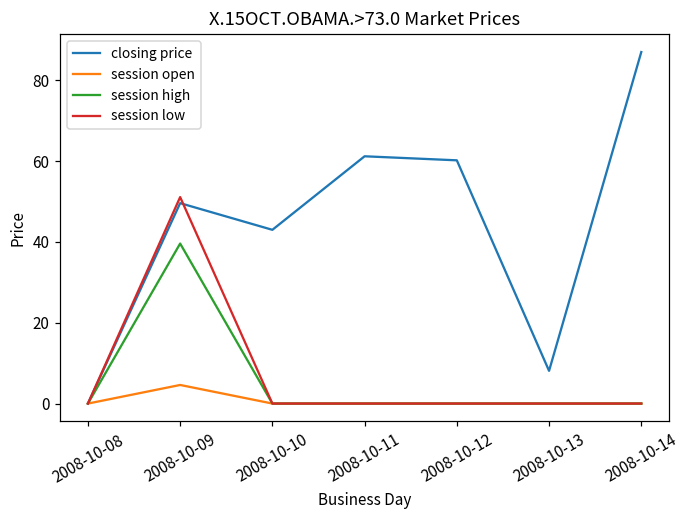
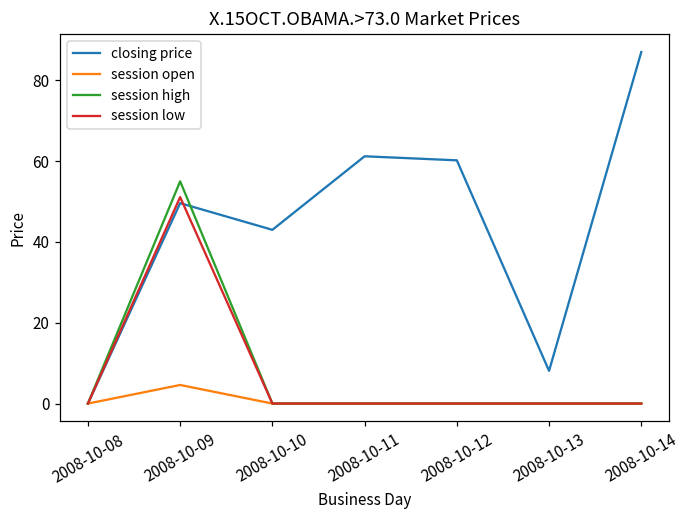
session high, 2008-10-09: 40 -> 55
